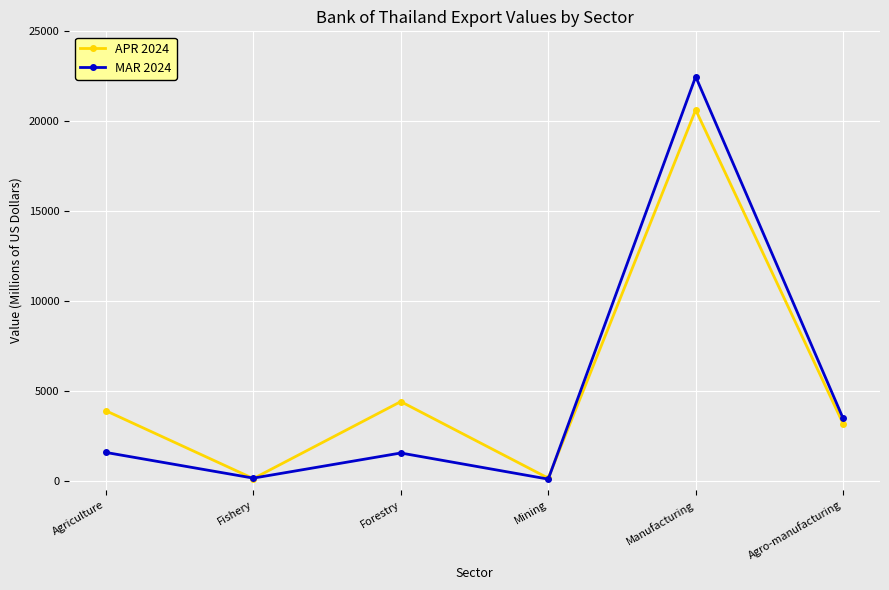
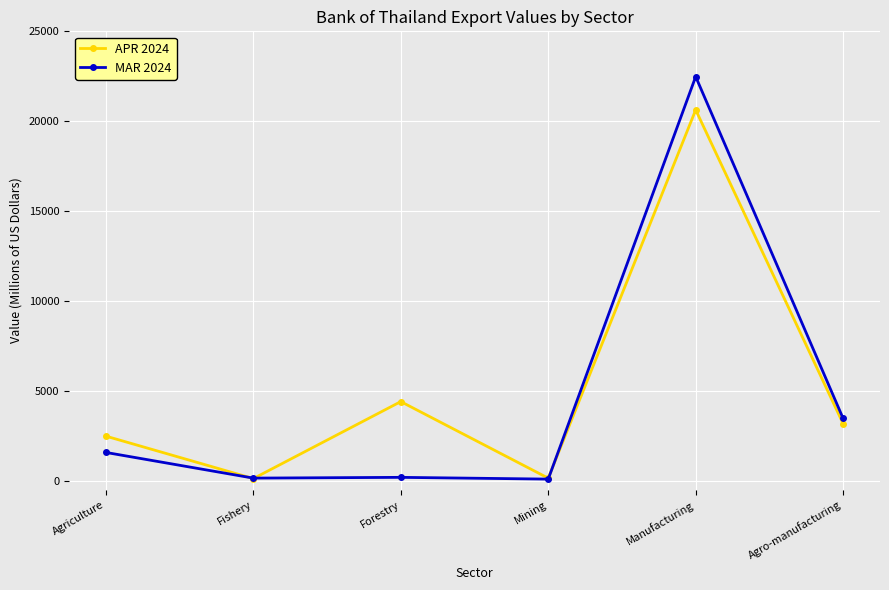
APR 2024, Agriculture: 3900 -> 2500
MAR 2024, Forestry: 1500 -> 200
